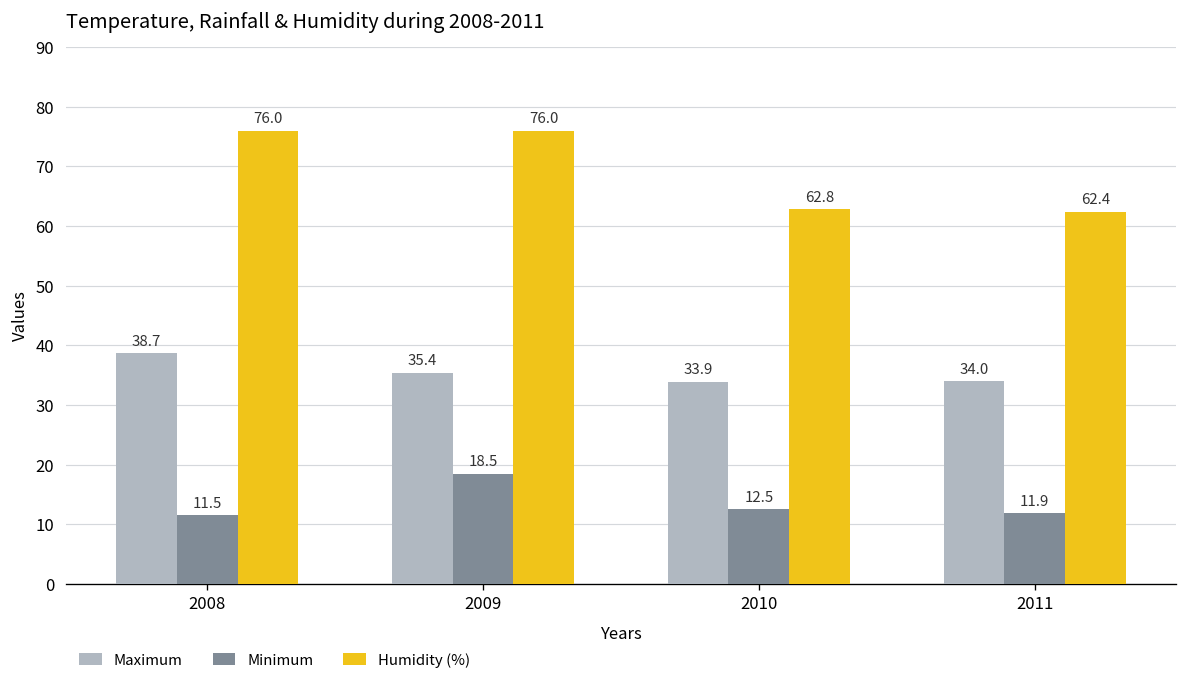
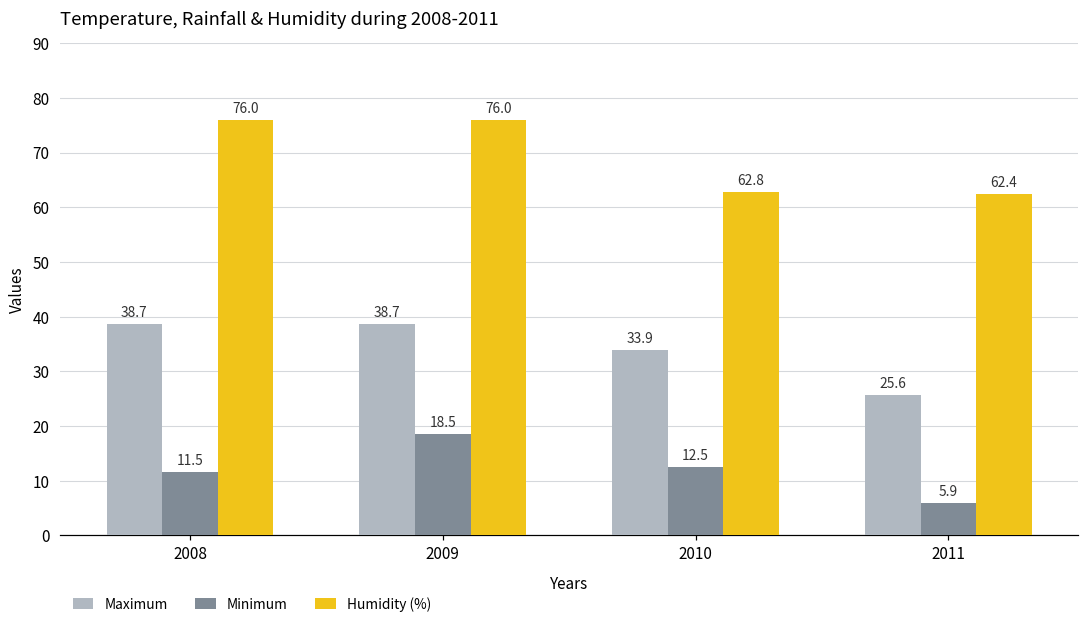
Maximum, 2009: 35.4 -> 38.7
Maximum, 2011: 34.0 -> 25.6
Minimum, 2011: 11.9 -> 5.9
